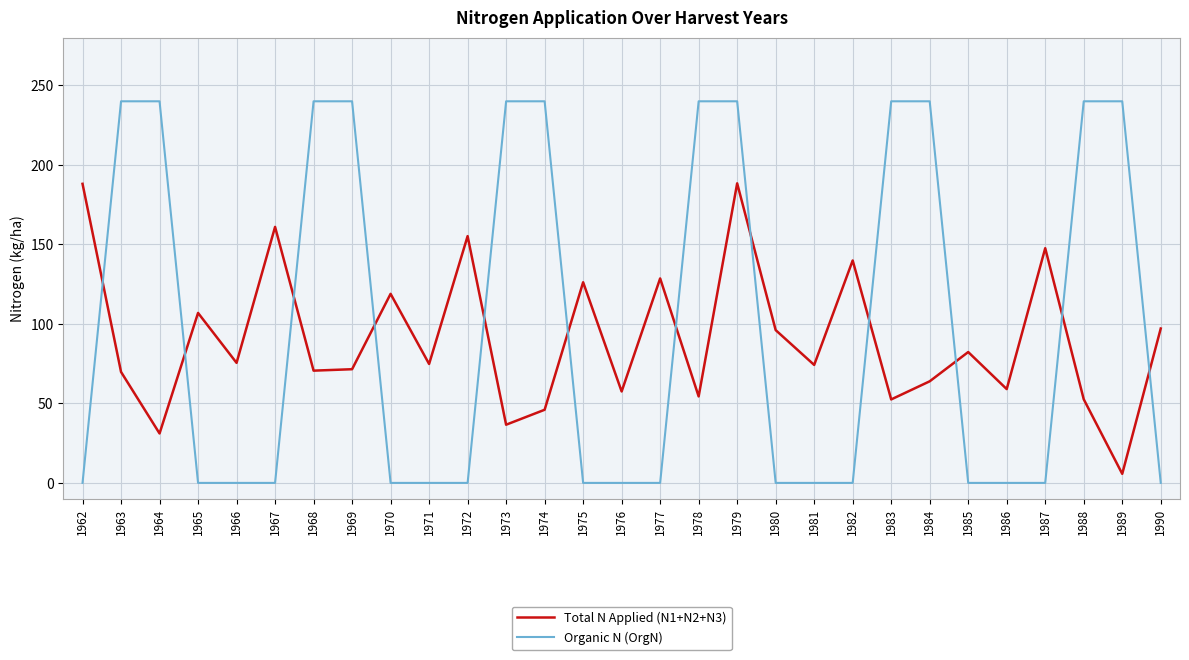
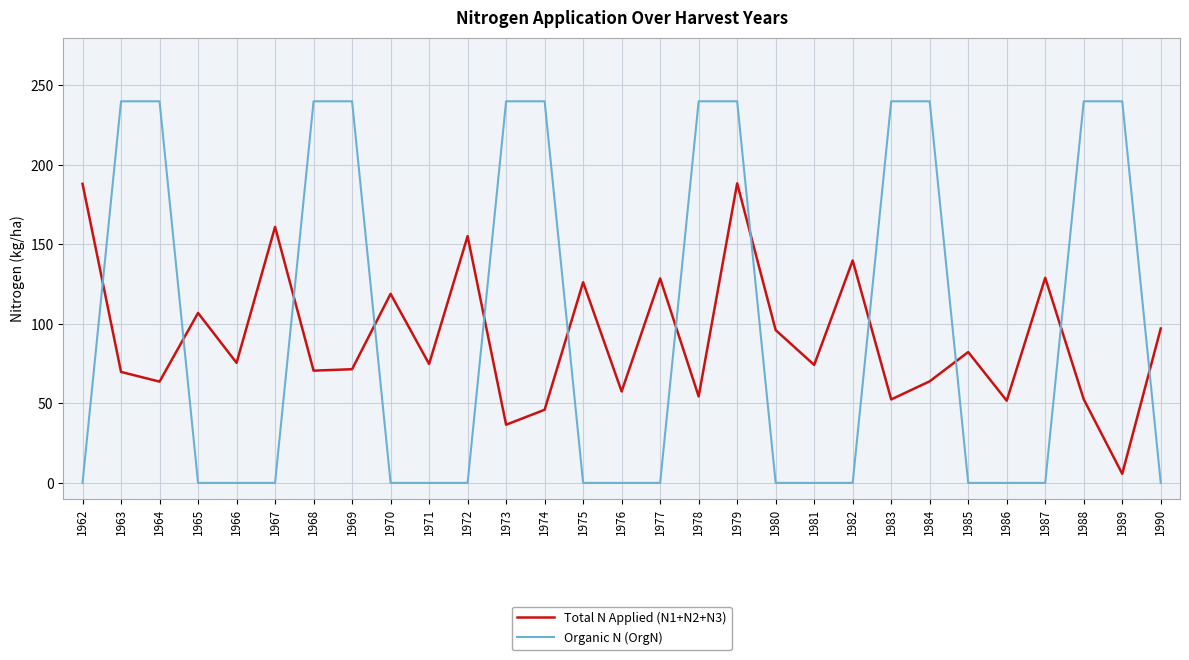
Total N Applied (N1+N2+N3), 1964: 31 -> 64
Total N Applied (N1+N2+N3), 1986: 59 -> 52
Total N Applied (N1+N2+N3), 1987: 148 -> 129
